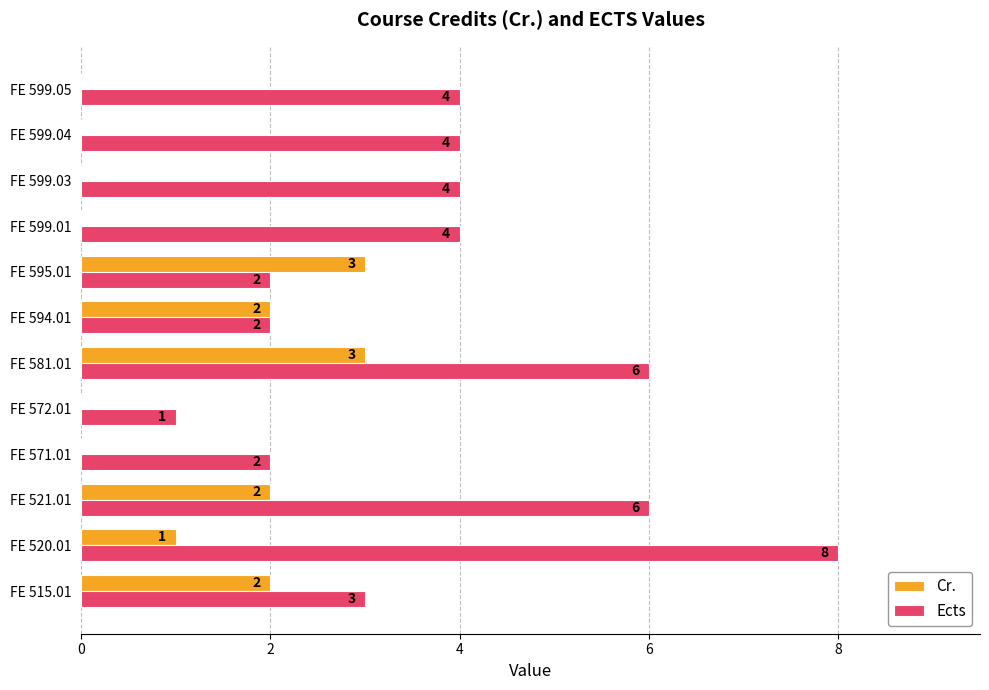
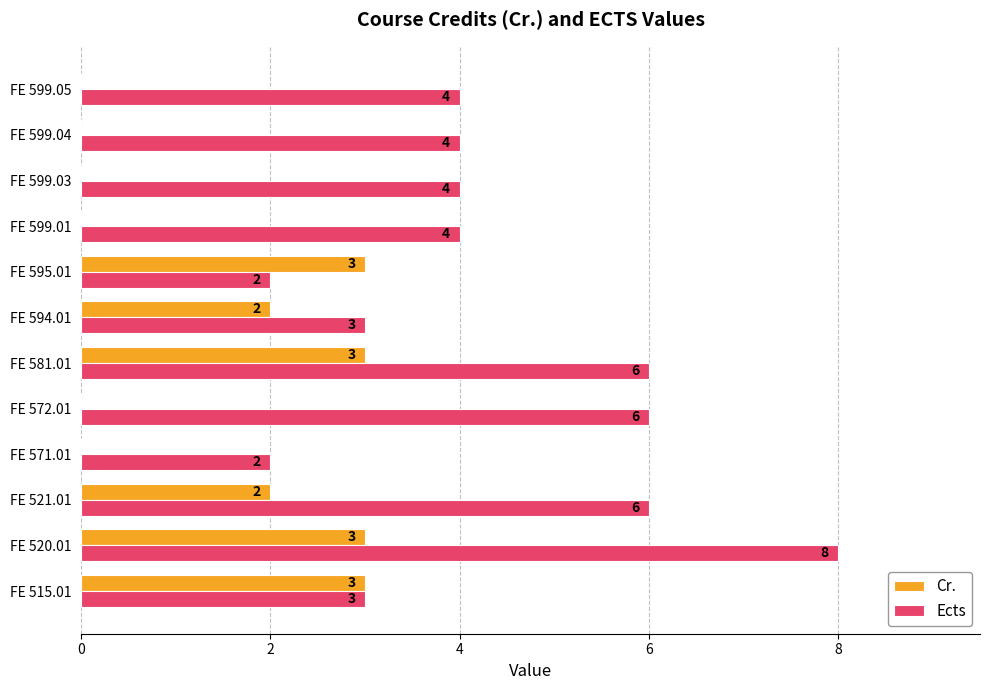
Ects, FE 594.01: 2 -> 3
Ects, FE 572.01: 1 -> 6
Cr., FE 520.01: 1 -> 3
Cr., FE 515.01: 2 -> 3
